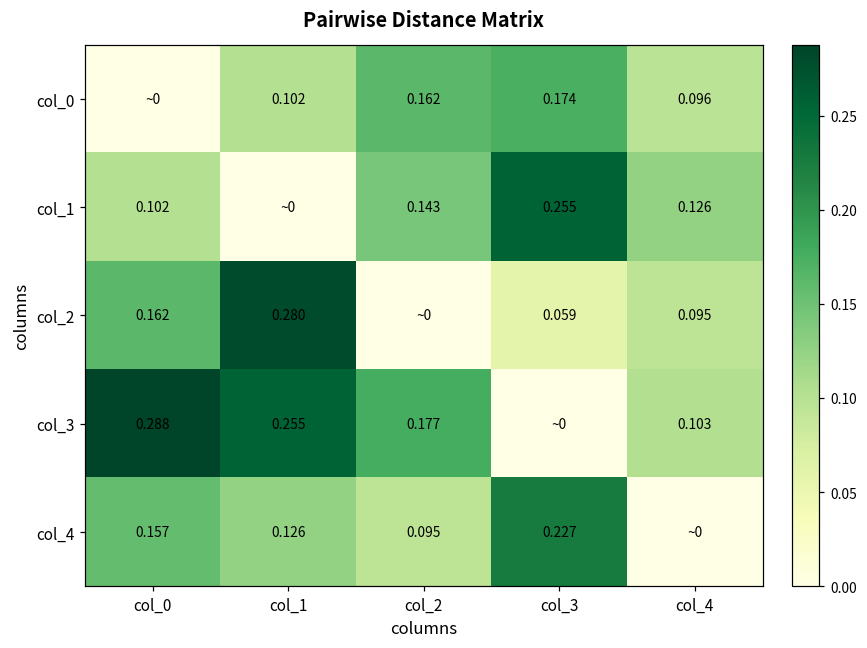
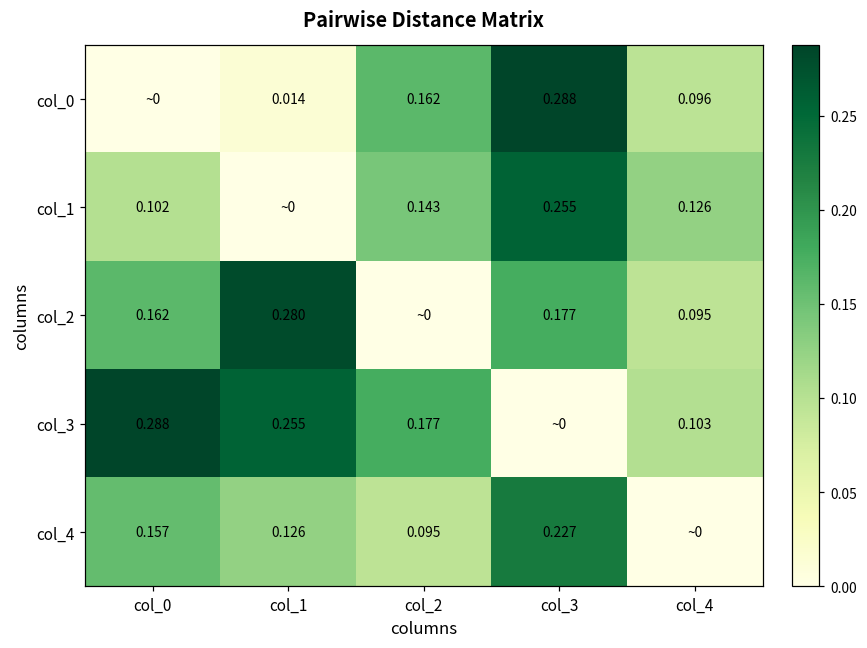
col_0, col_1: 0.102 -> 0.014
col_0, col_3: 0.174 -> 0.288
col_2, col_3: 0.059 -> 0.177
